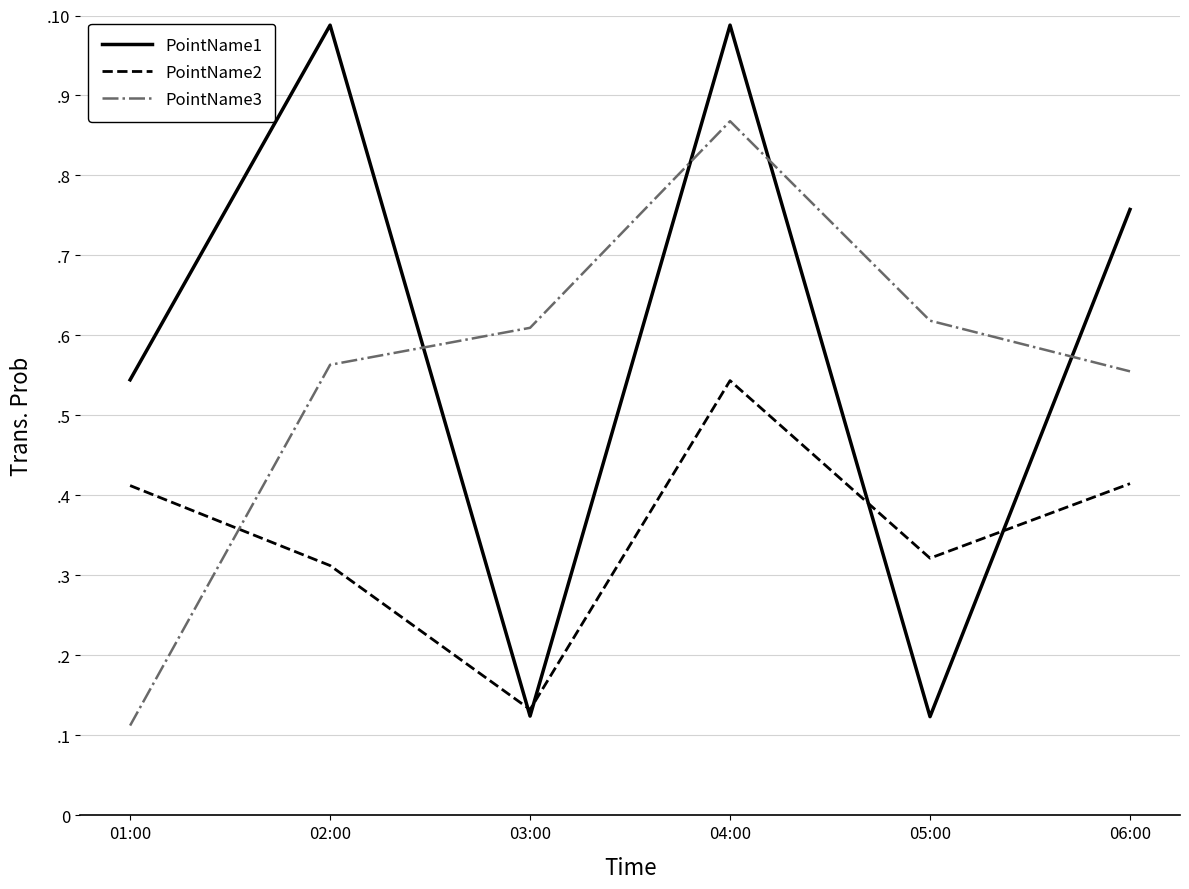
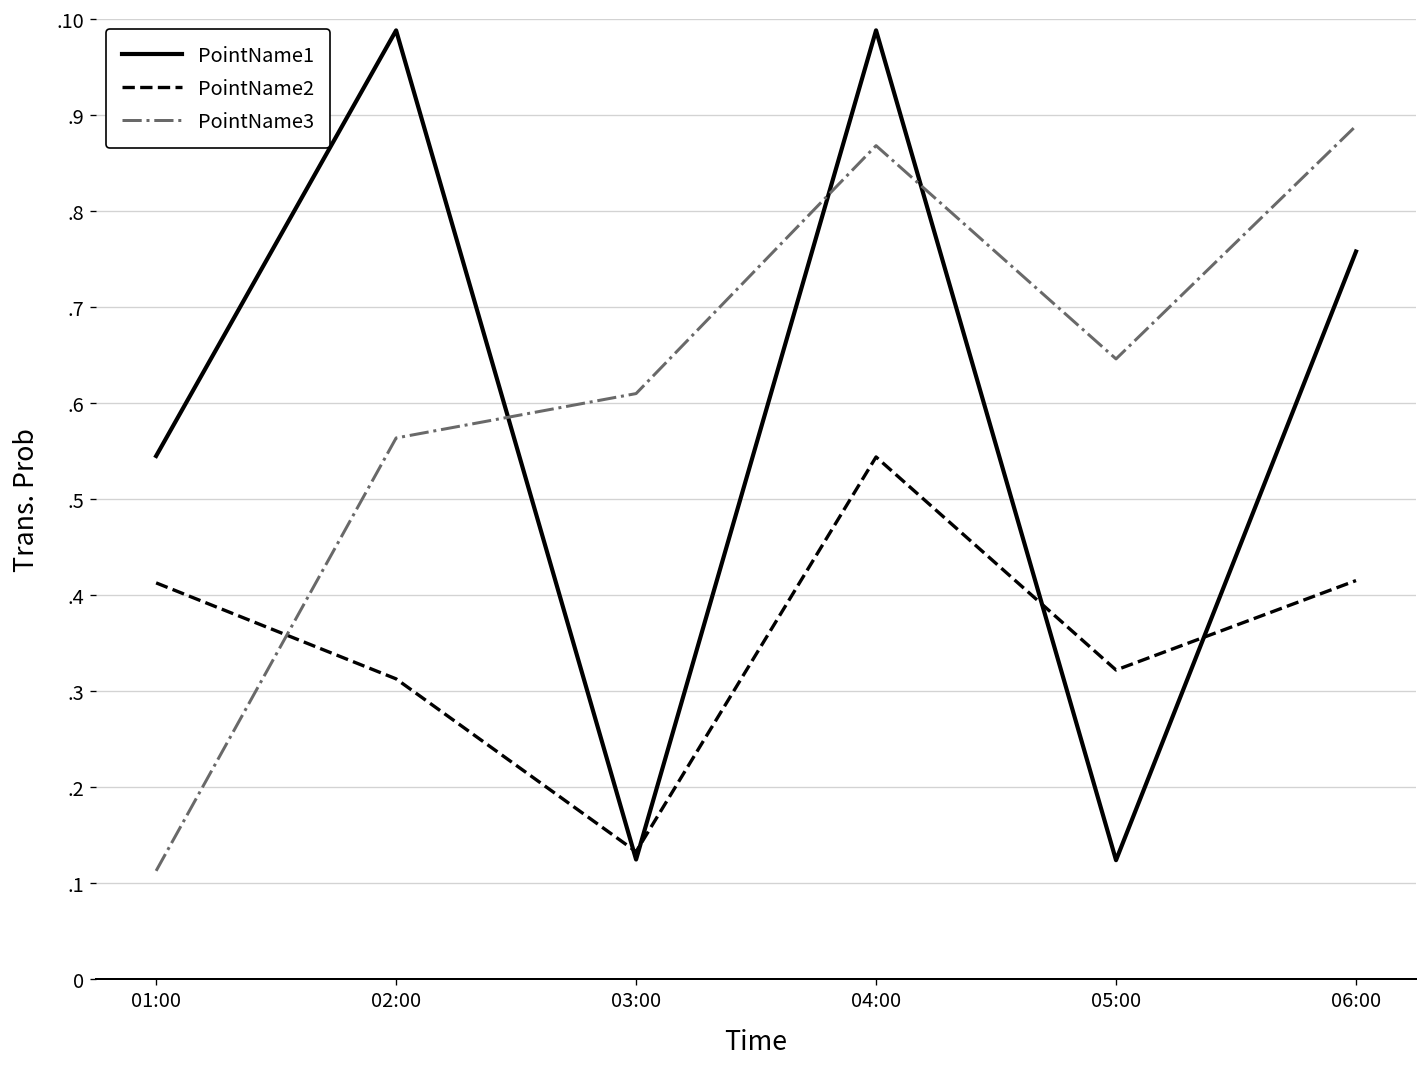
PointName3, 05:00: .6.2 -> .6.5
PointName3, 06:00: .5.6 -> .8.9
